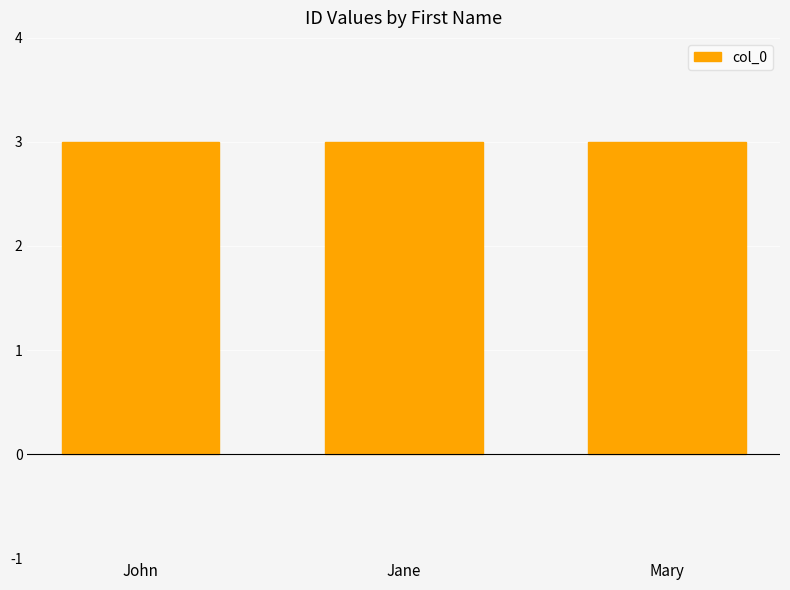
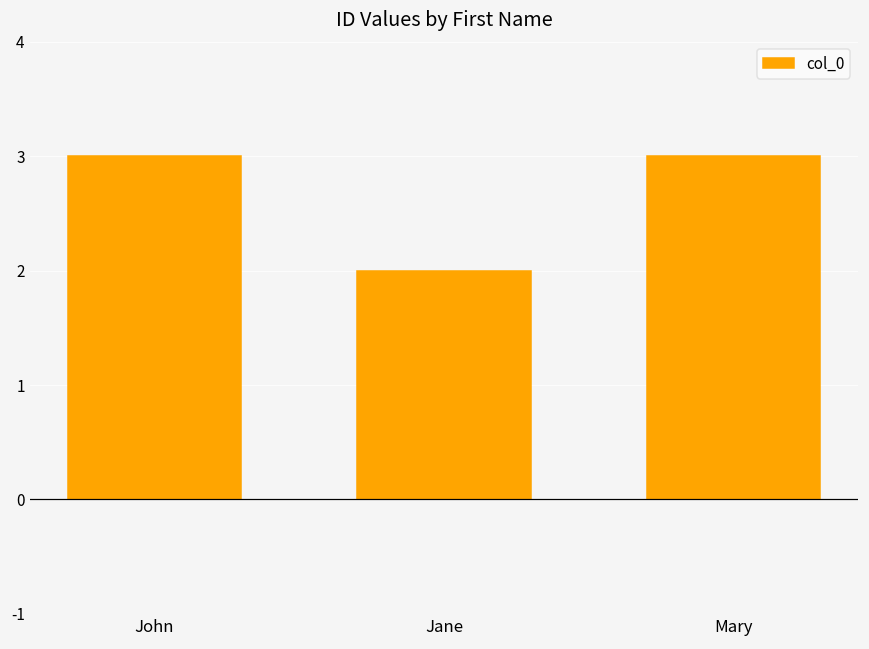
Jane: 3 -> 2
